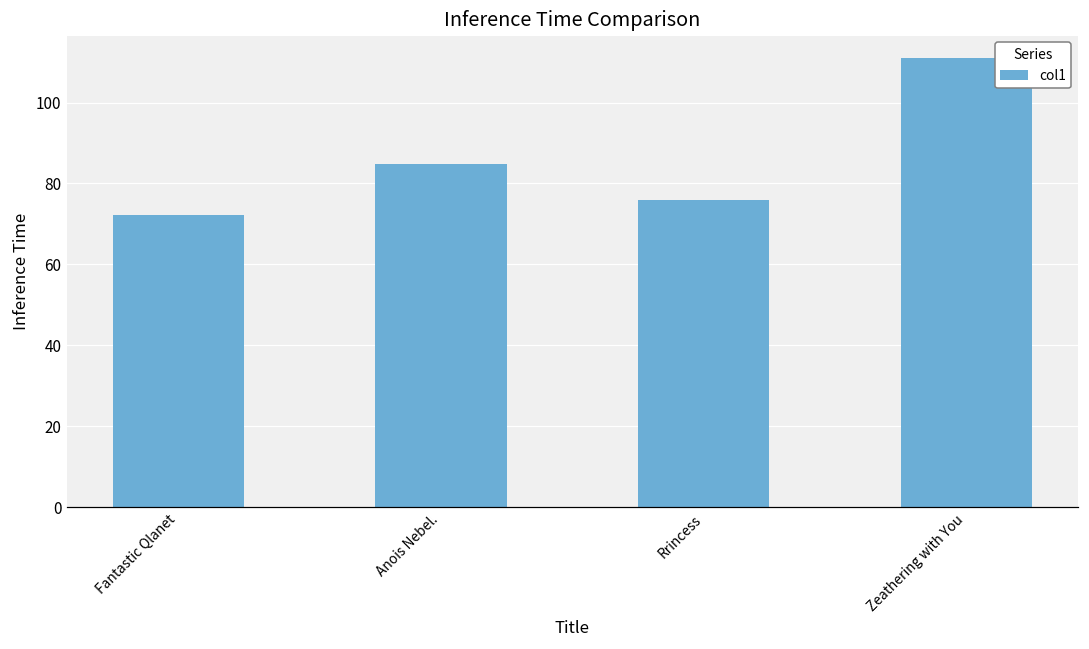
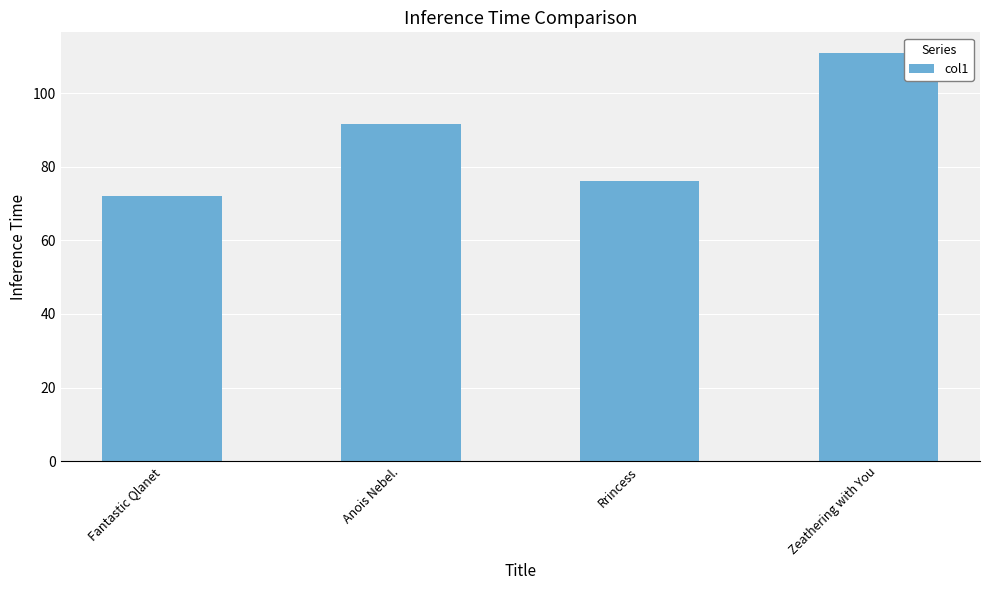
Anois Nebel.: 85 -> 92
